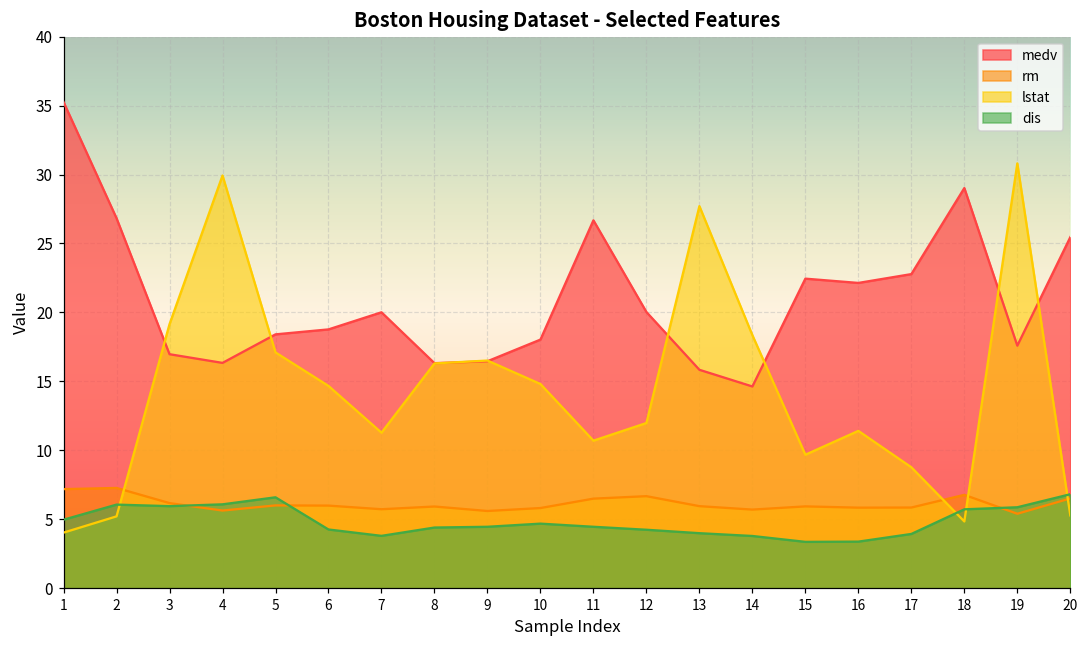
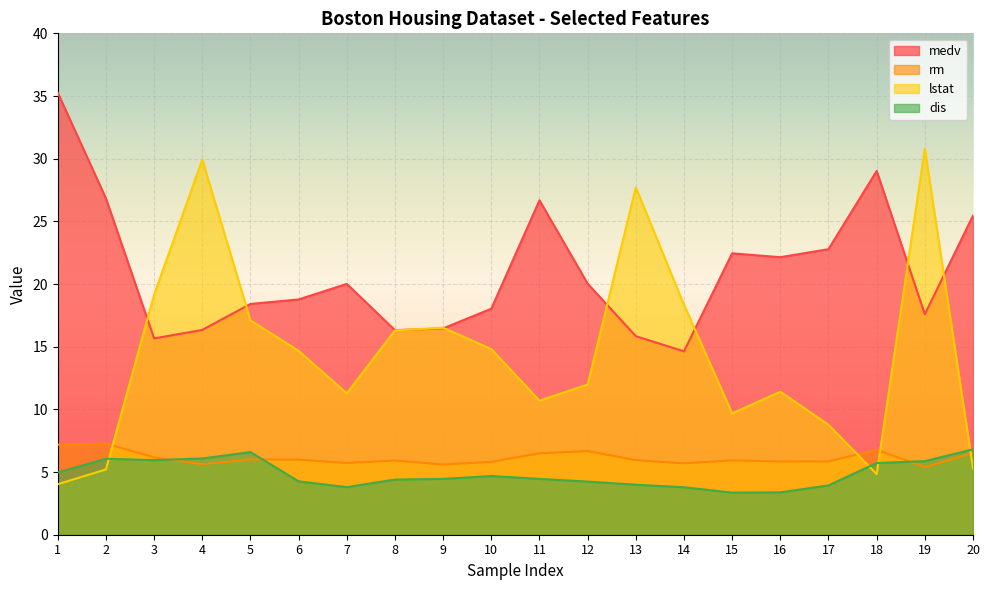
medv, 3: 17.0 -> 15.7
